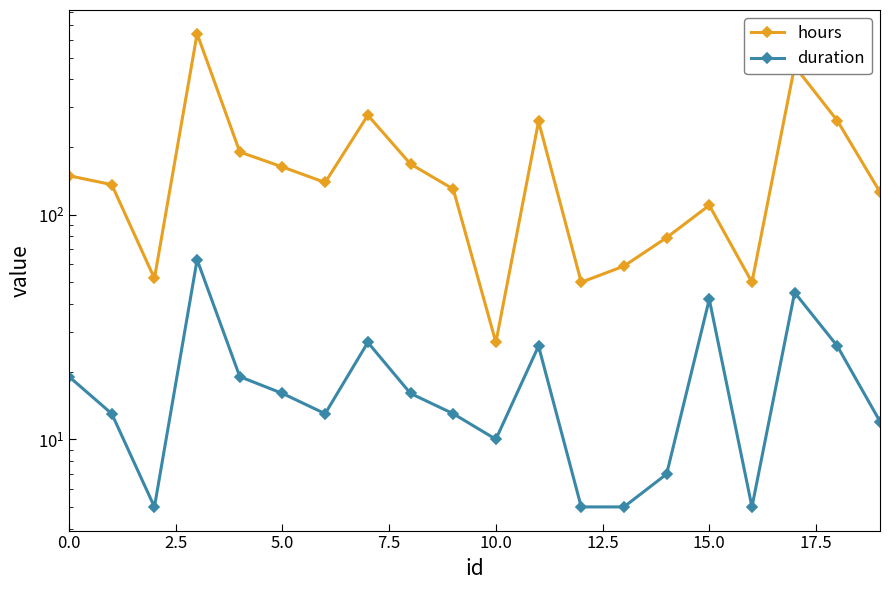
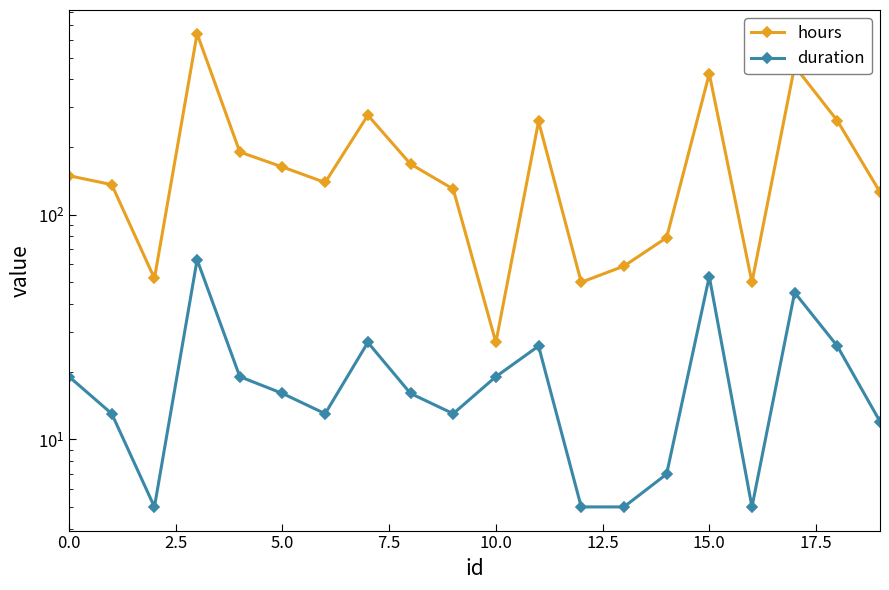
duration, 10.0: 10 -> 19
hours, 15.0: 110 -> 420
duration, 15.0: 42 -> 53
